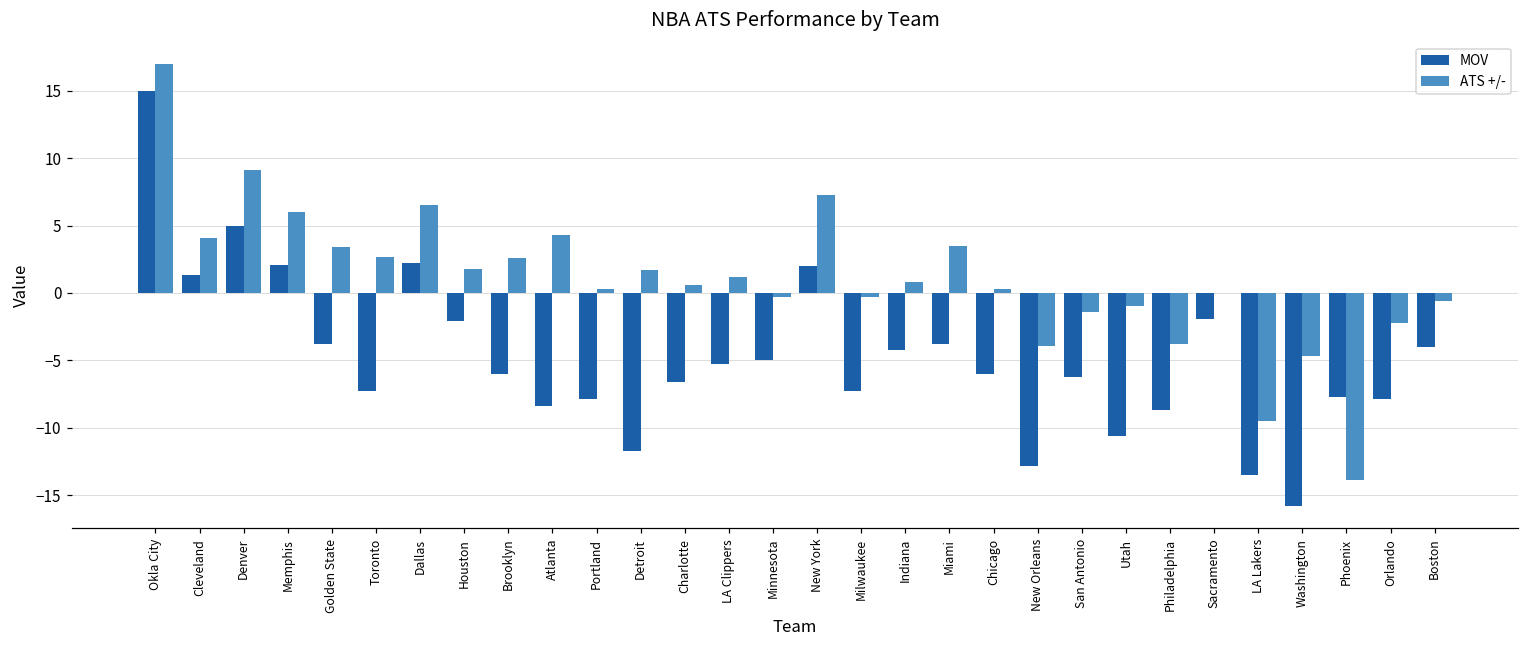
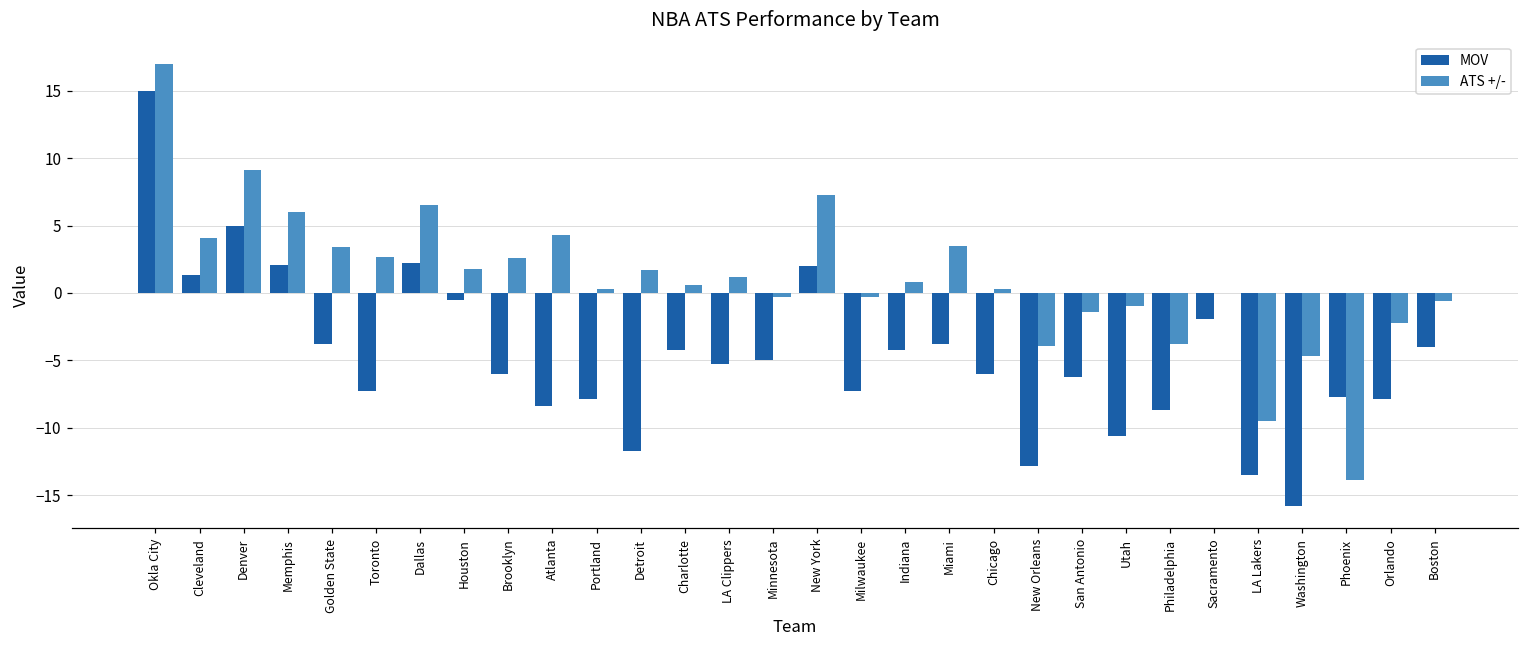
MOV, Houston: -2.1 -> -0.5
MOV, Charlotte: -6.6 -> -4.2
